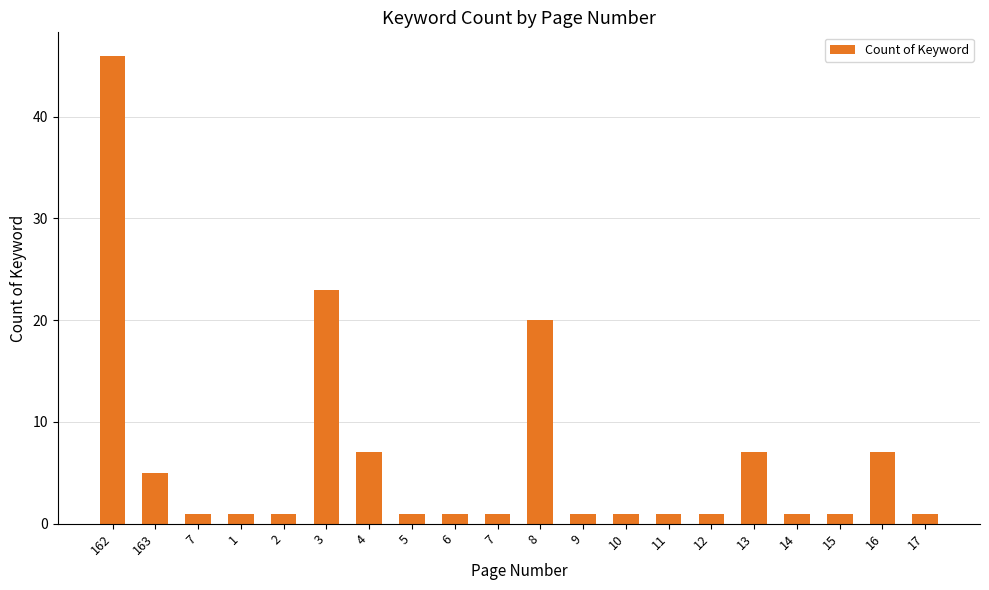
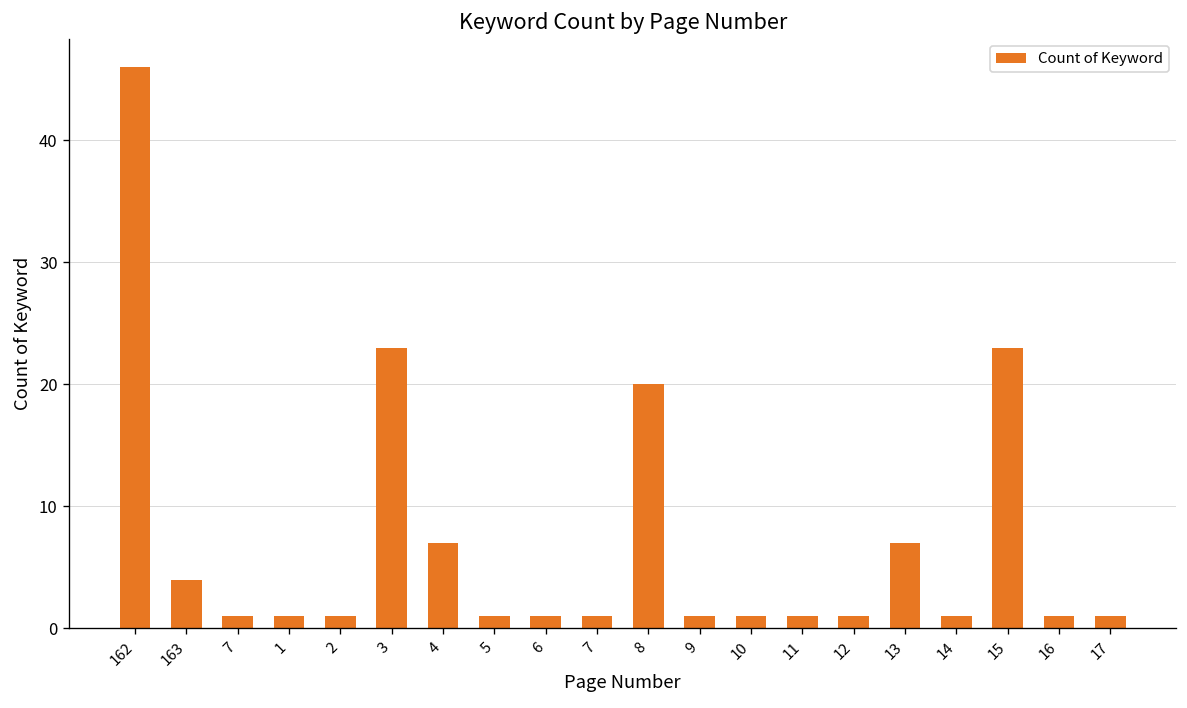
163: 5 -> 4
15: 1 -> 23
16: 7 -> 1
